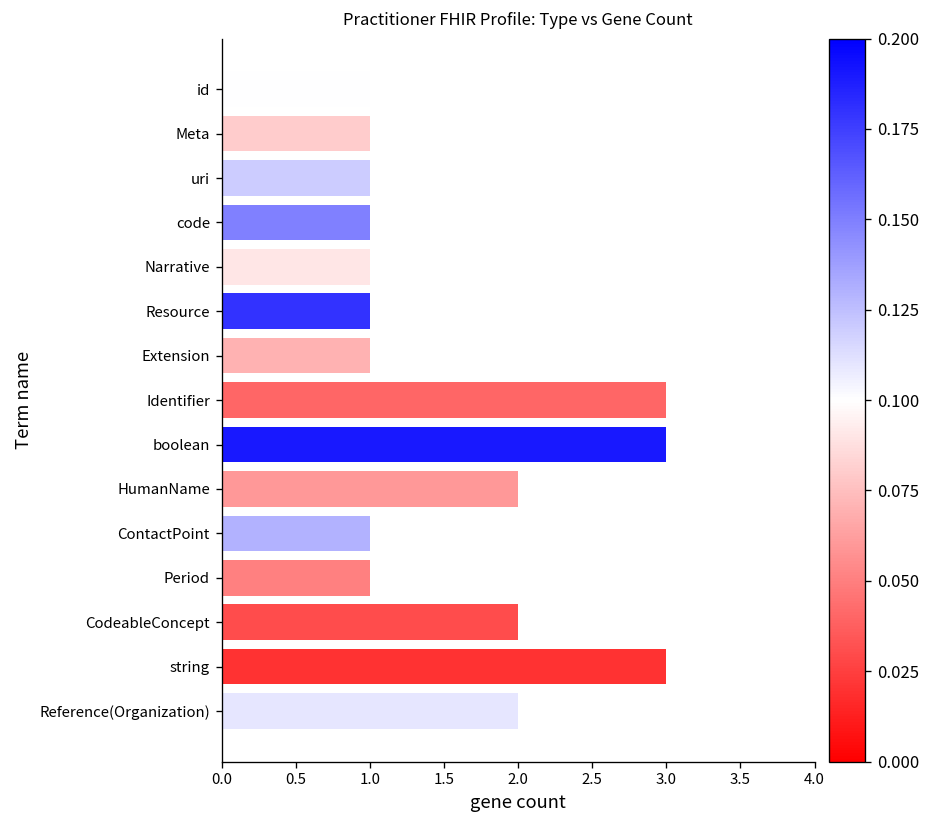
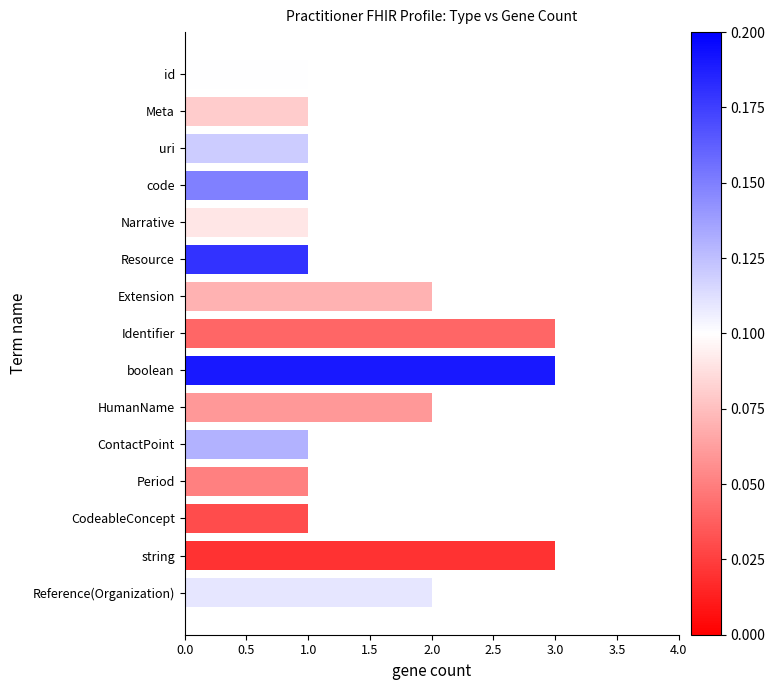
Extension: 1 -> 2
CodeableConcept: 2 -> 1
